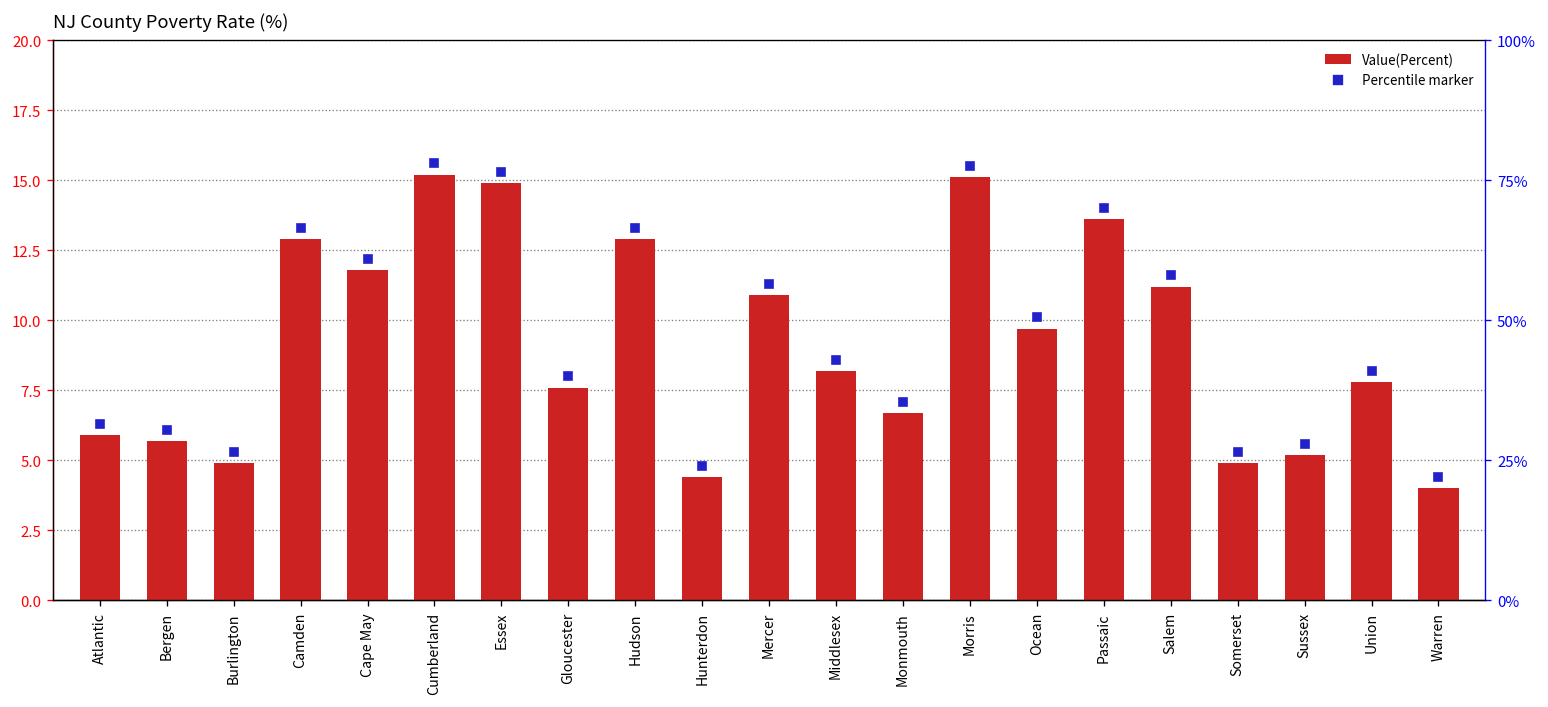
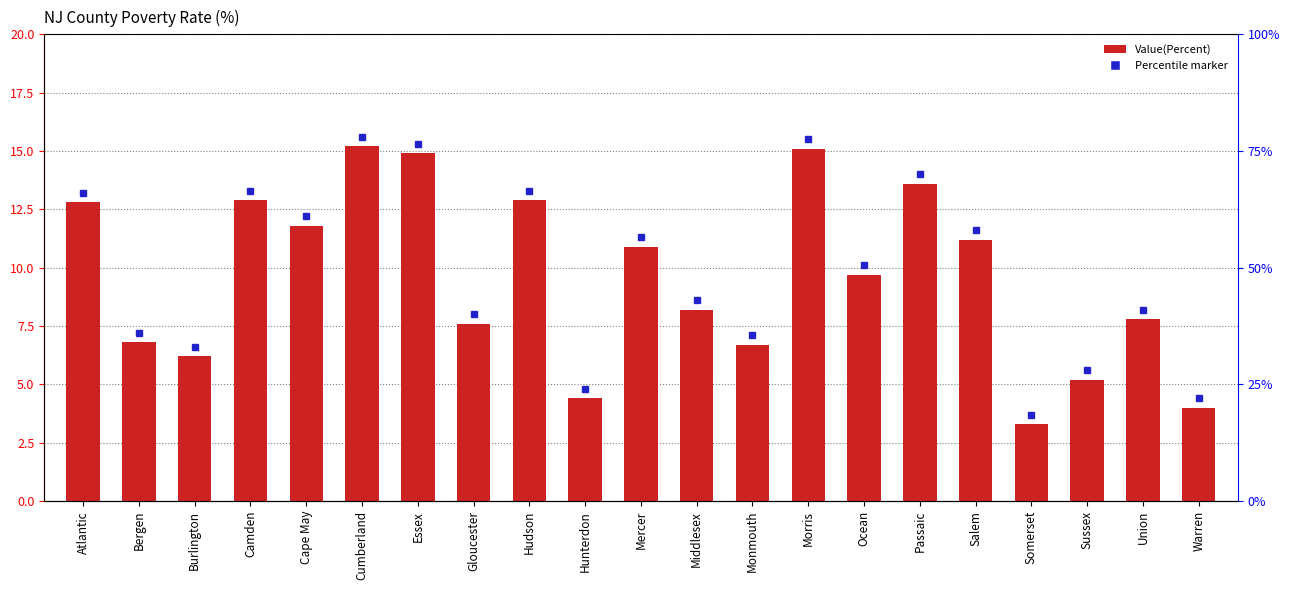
Value(Percent), Atlantic: 5.9 -> 12.8
Value(Percent), Bergen: 5.7 -> 6.8
Value(Percent), Burlington: 4.9 -> 6.2
Value(Percent), Somerset: 4.9 -> 3.3
